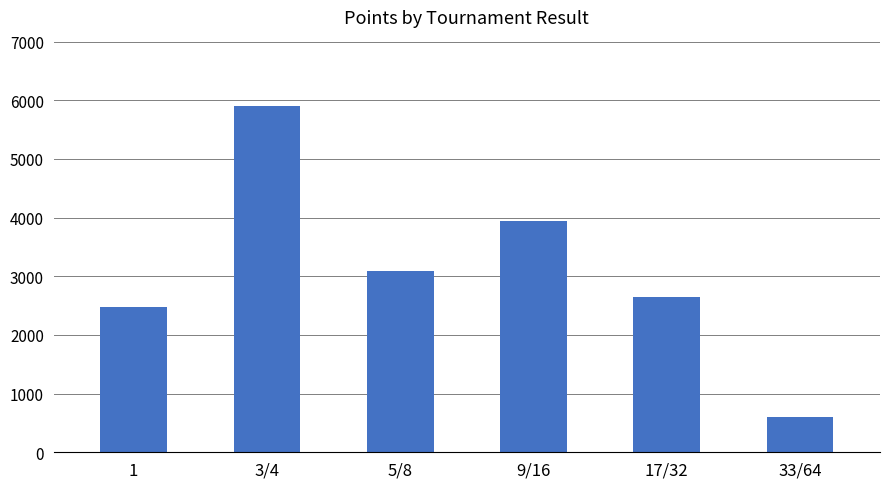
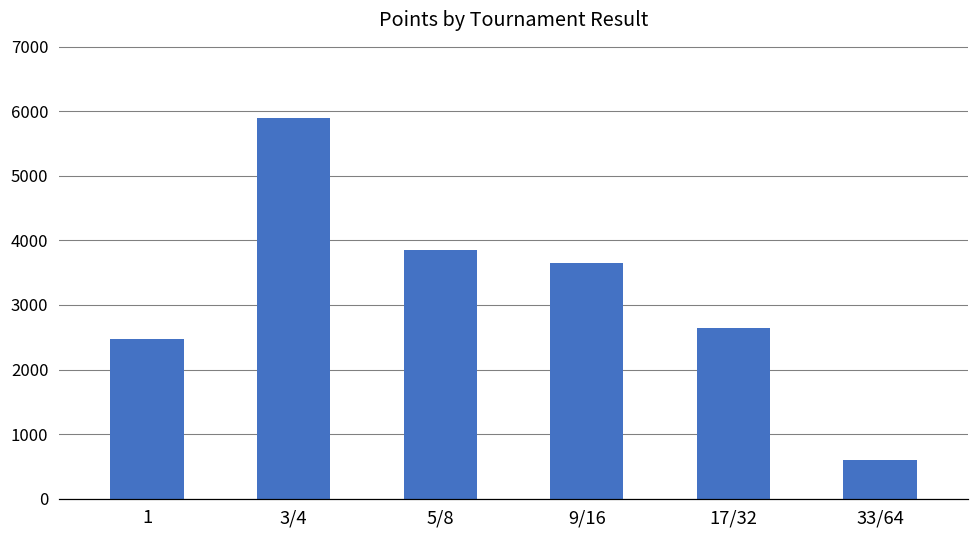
5/8: 3100 -> 3900
9/16: 3900 -> 3700
